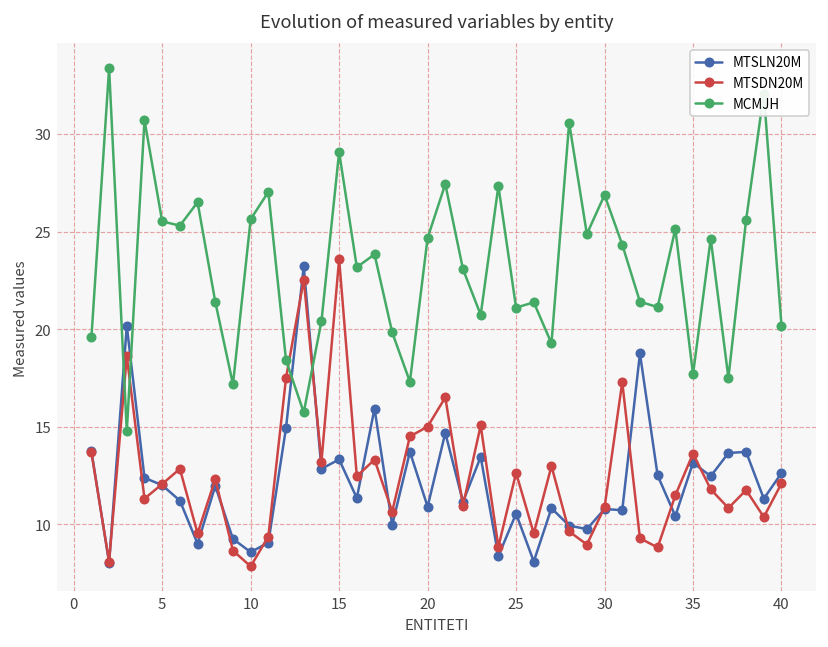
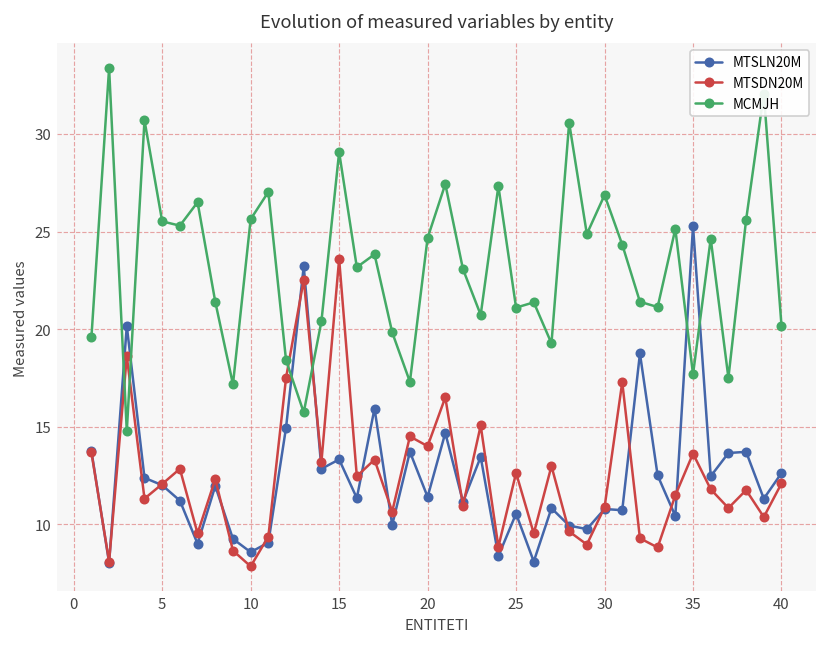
MTSLN20M, 20: 10.9 -> 11.4
MTSDN20M, 20: 15 -> 14
MTSLN20M, 35: 13.2 -> 25.3
